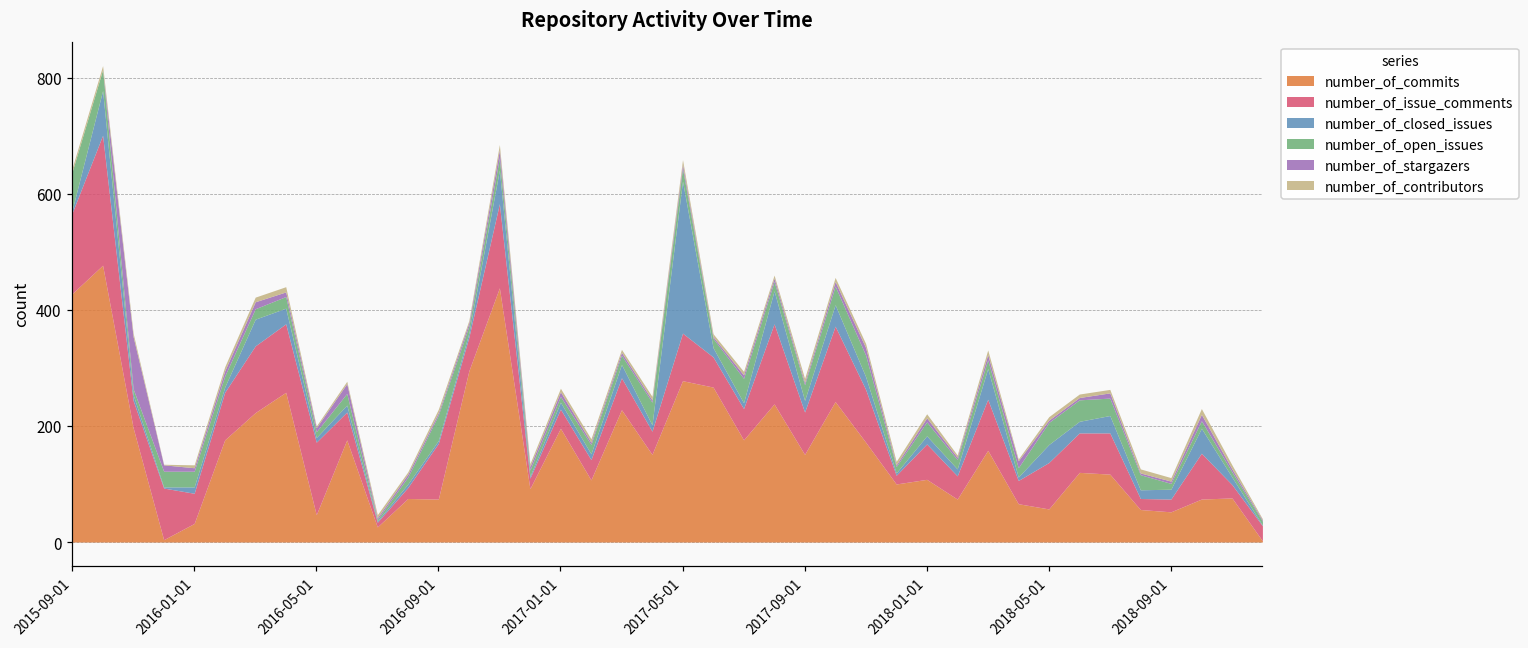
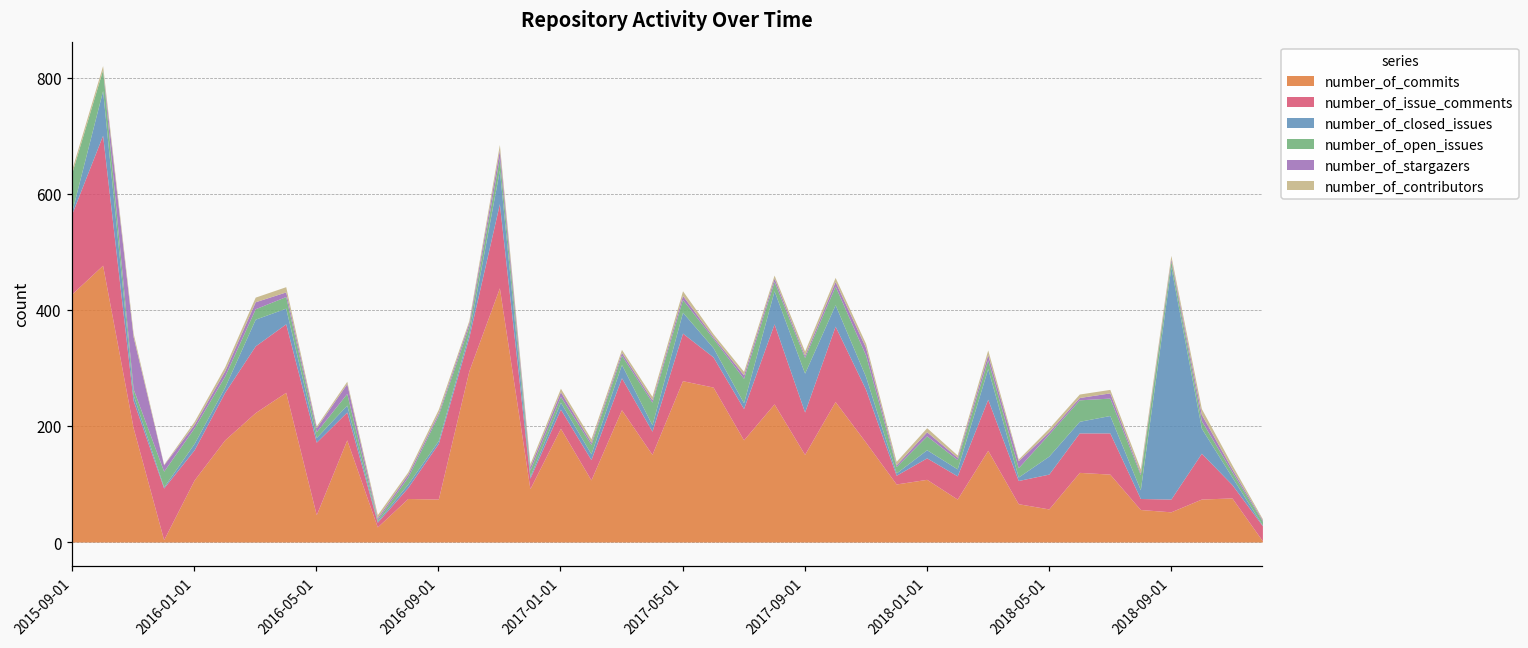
number_of_commits, 2016-01-01: 30 -> 110
number_of_closed_issues, 2017-05-01: 260 -> 40
number_of_closed_issues, 2017-09-01: 20 -> 70
number_of_issue_comments, 2018-01-01: 60 -> 40
number_of_issue_comments, 2018-05-01: 80 -> 60
number_of_closed_issues, 2018-09-01: 20 -> 400
